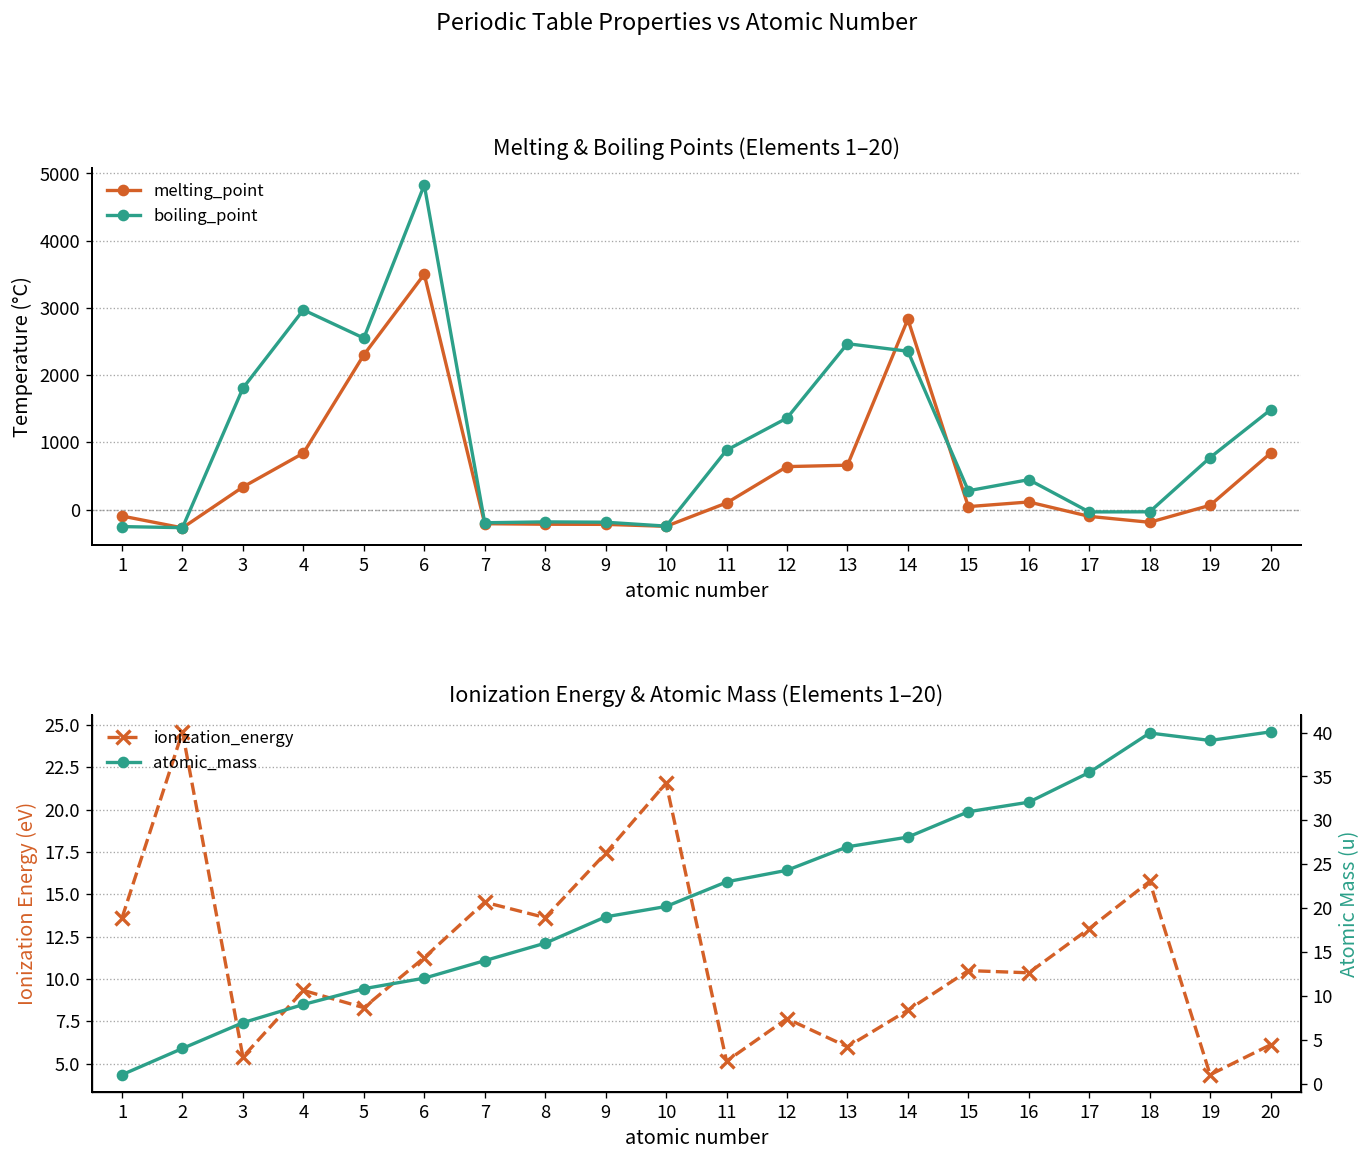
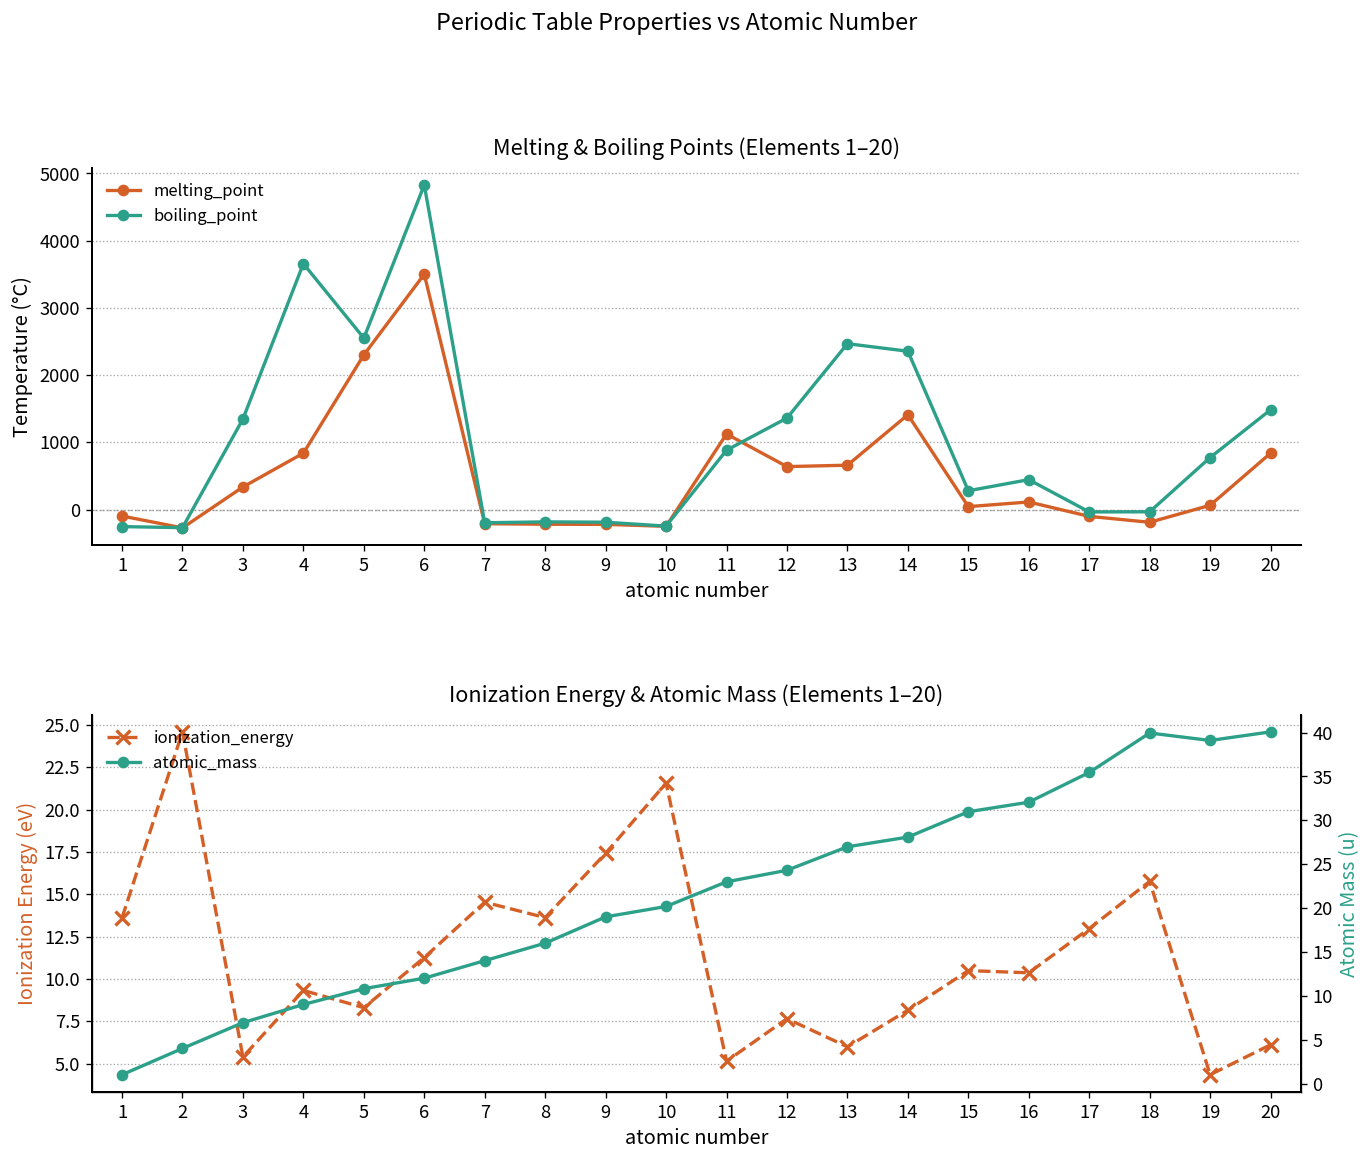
Melting & Boiling Points (Elements 1–20), boiling_point, 3: 1800 -> 1300
Melting & Boiling Points (Elements 1–20), boiling_point, 4: 3000 -> 3700
Melting & Boiling Points (Elements 1–20), melting_point, 11: 100 -> 1100
Melting & Boiling Points (Elements 1–20), melting_point, 14: 2800 -> 1400
